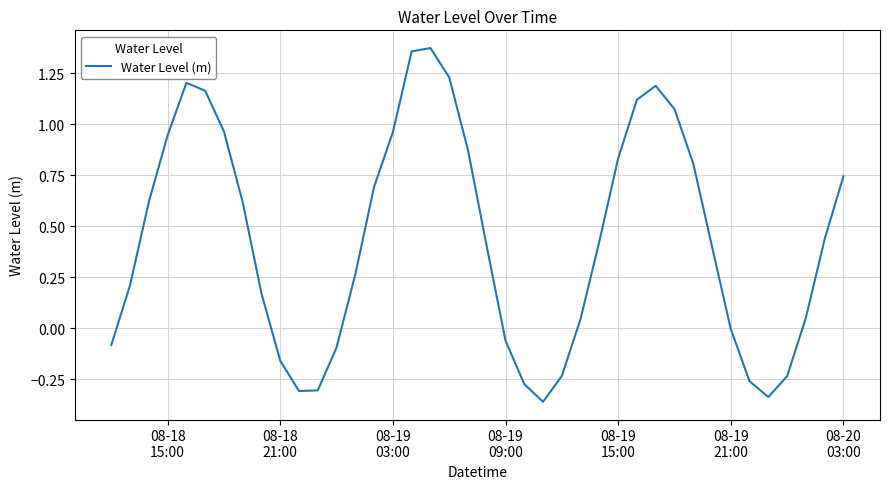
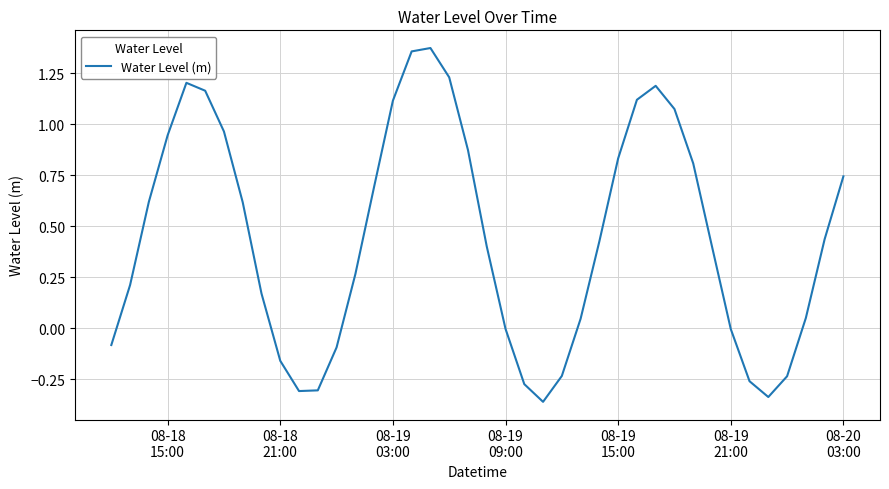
08-19 03:00: 0.96 -> 1.12
08-19 09:00: -0.06 -> 0.00
